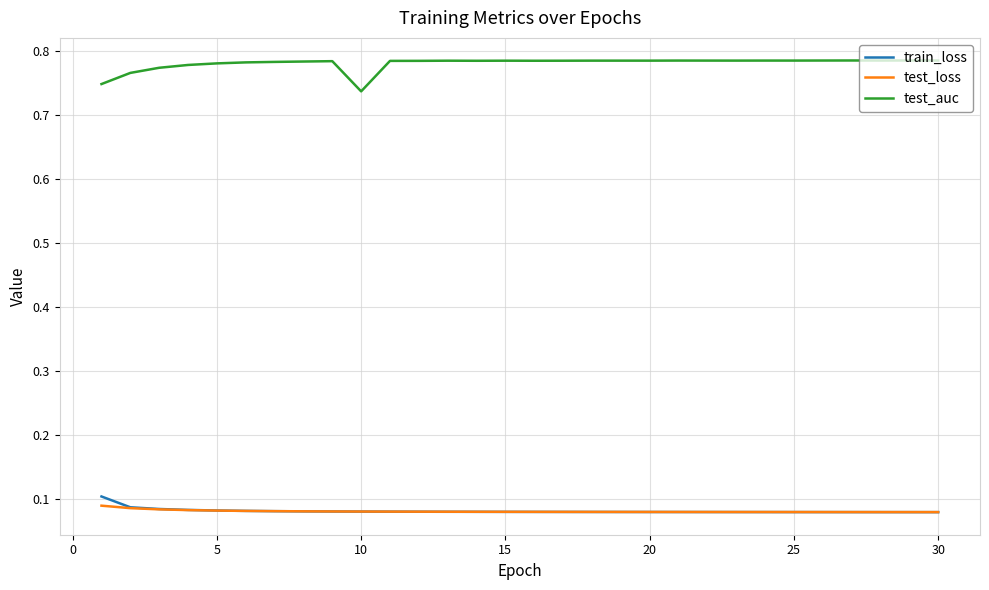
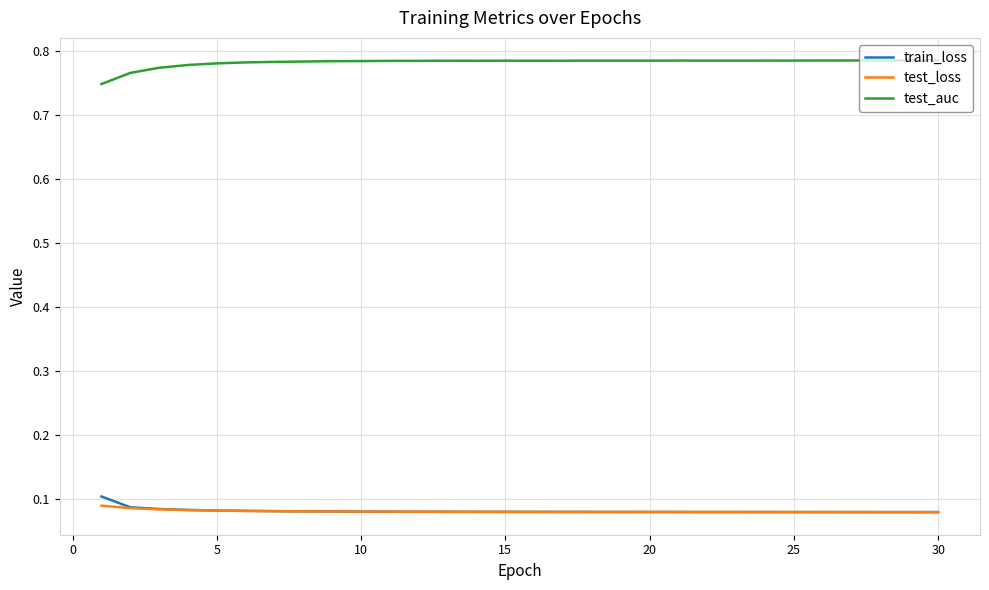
test_auc, 10: 0.74 -> 0.78
